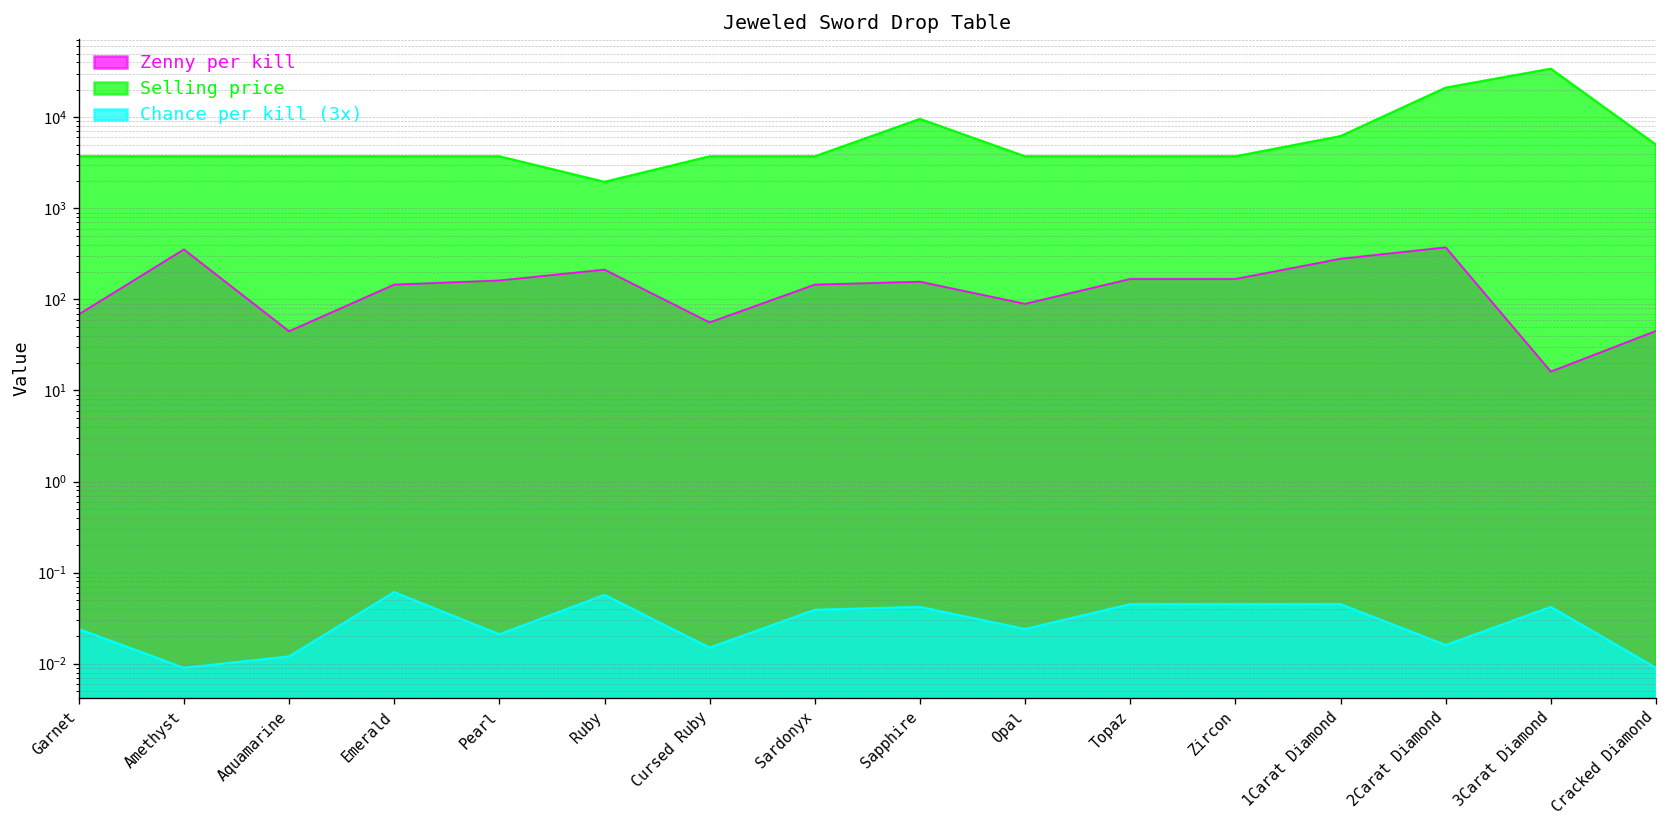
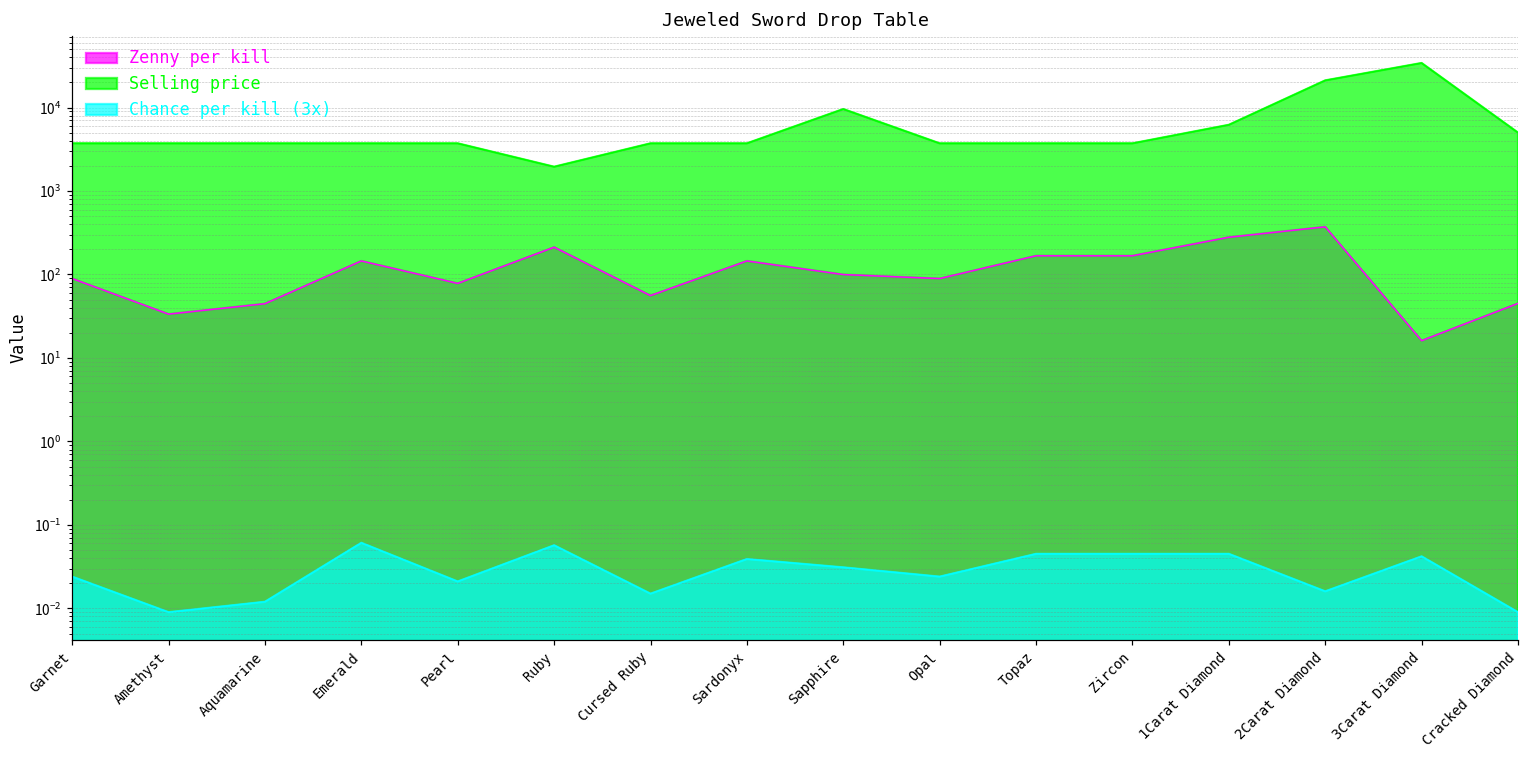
Zenny per kill, Garnet: 70 -> 90
Zenny per kill, Amethyst: 400 -> 30
Zenny per kill, Pearl: 160 -> 80
Zenny per kill, Sapphire: 160 -> 100
Chance per kill (3x), Sapphire: 0.04 -> 0.031
